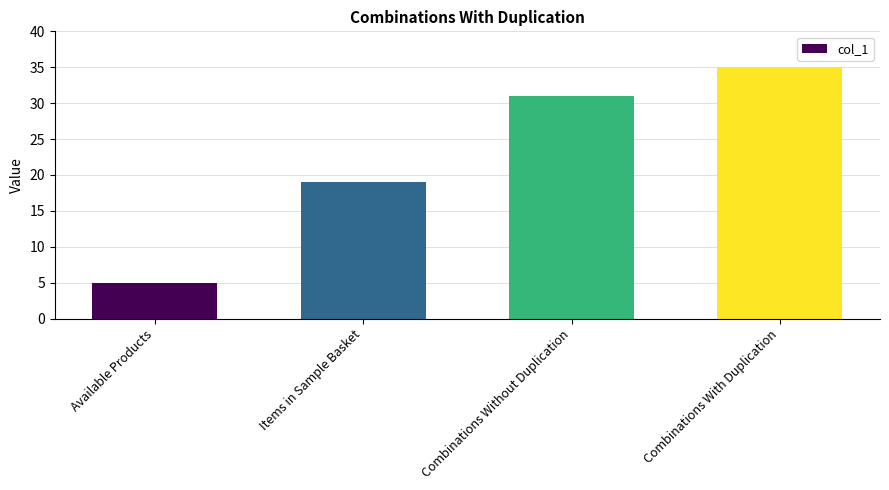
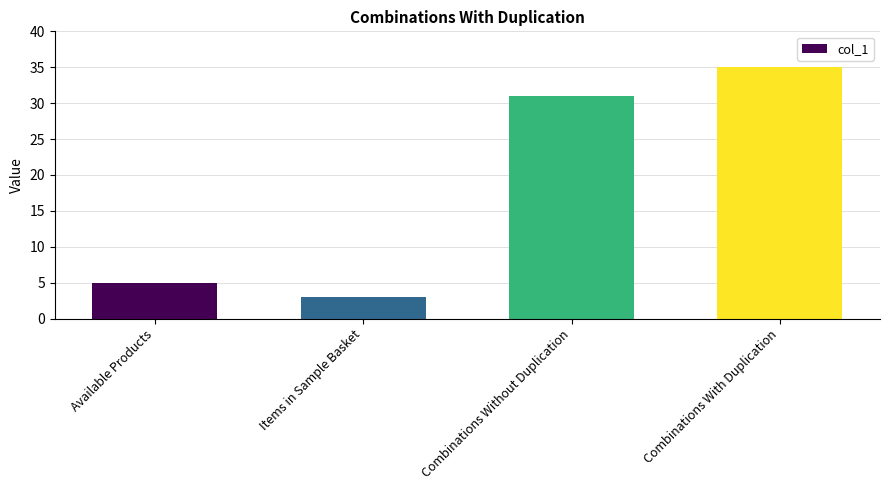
Items in Sample Basket: 19 -> 3
